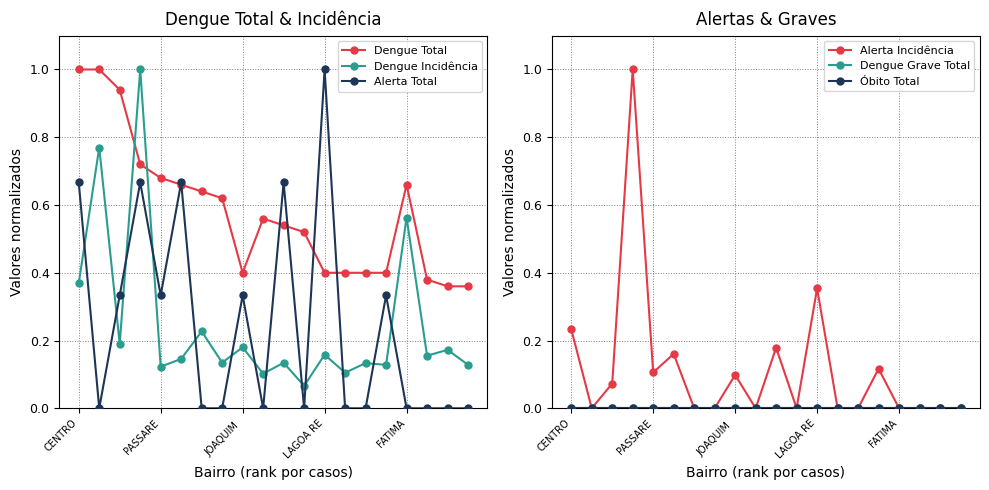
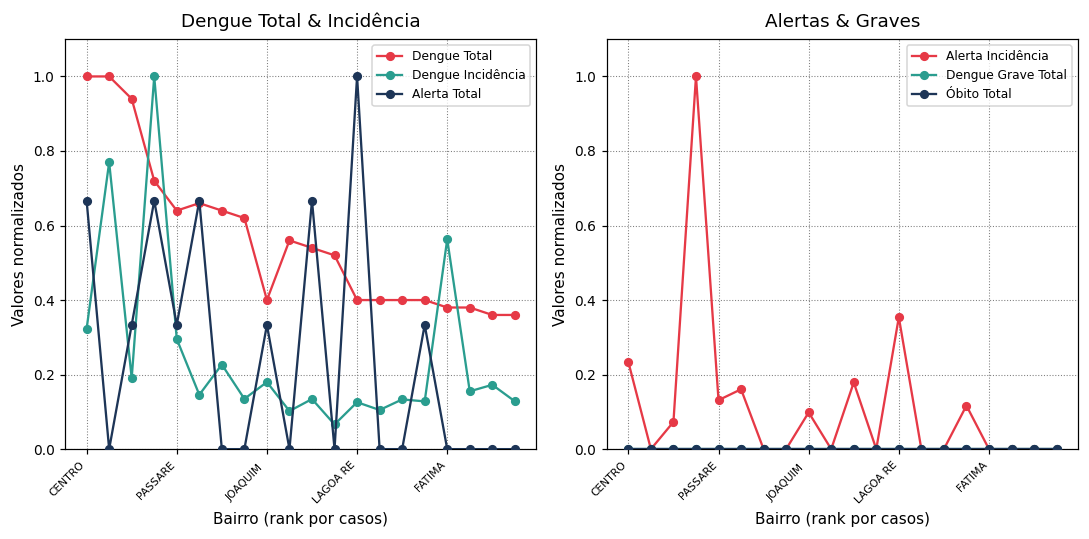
Dengue Total & Incidência, Dengue Incidência, CENTRO: 0.37 -> 0.32
Dengue Total & Incidência, Dengue Total, PASSARE: 0.68 -> 0.64
Dengue Total & Incidência, Dengue Incidência, PASSARE: 0.12 -> 0.30
Dengue Total & Incidência, Dengue Incidência, LAGOA RE: 0.16 -> 0.13
Dengue Total & Incidência, Dengue Total, FATIMA: 0.66 -> 0.38
Alertas & Graves, Alerta Incidência, PASSARE: 0.11 -> 0.13
